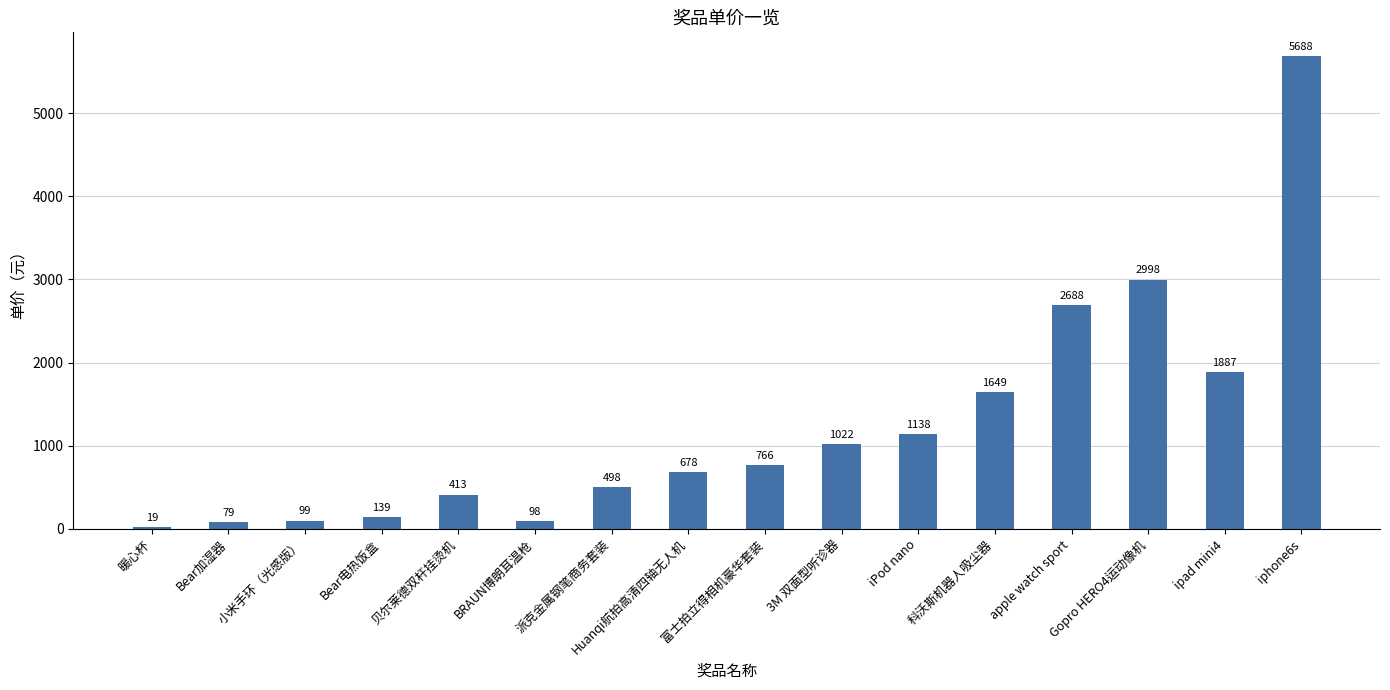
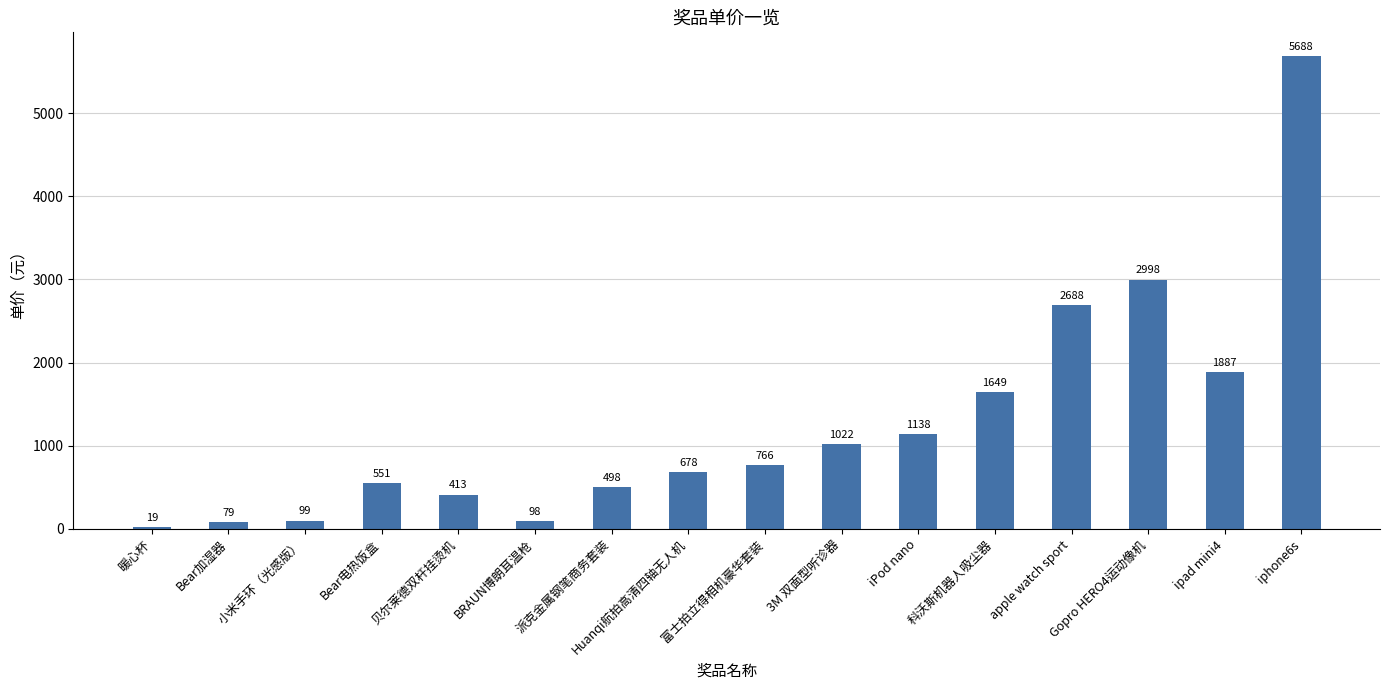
Bear电热饭盒: 139 -> 551
